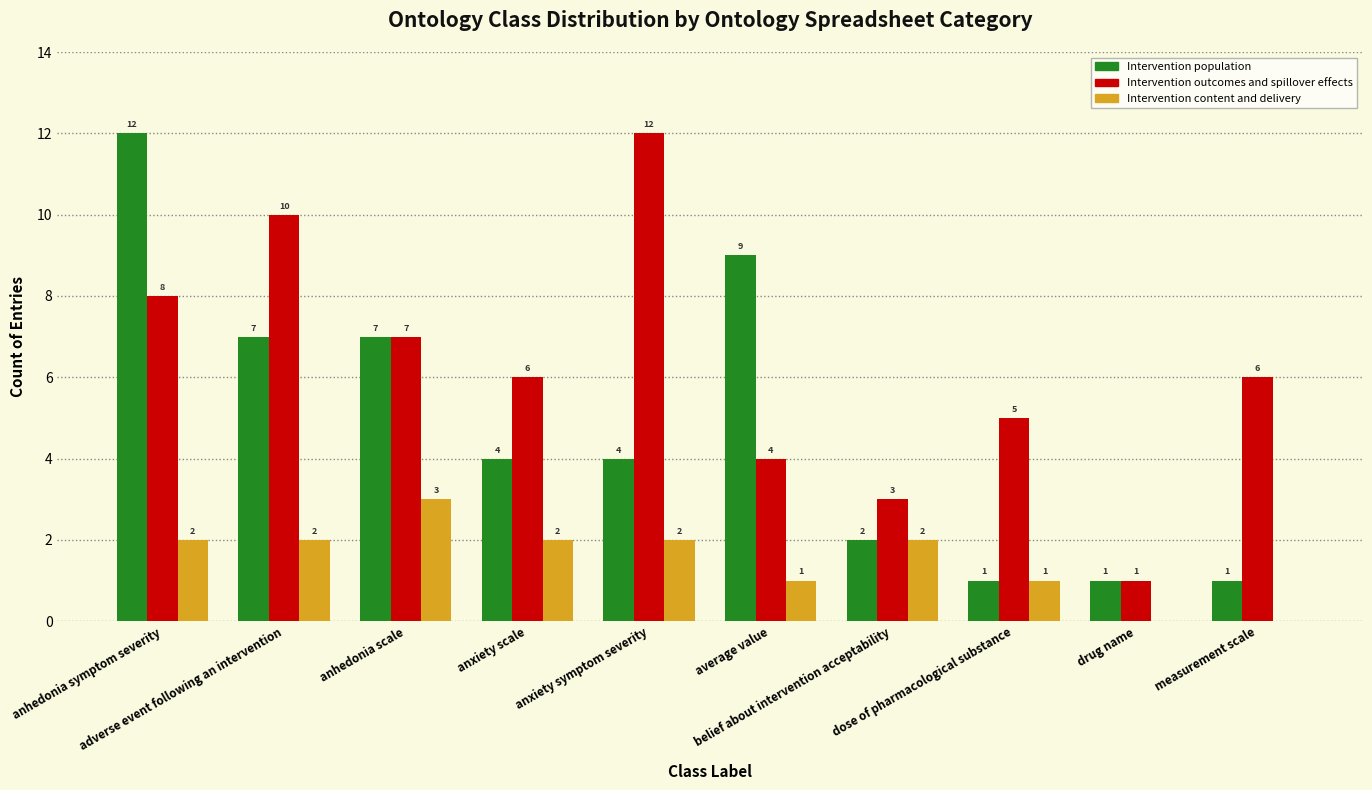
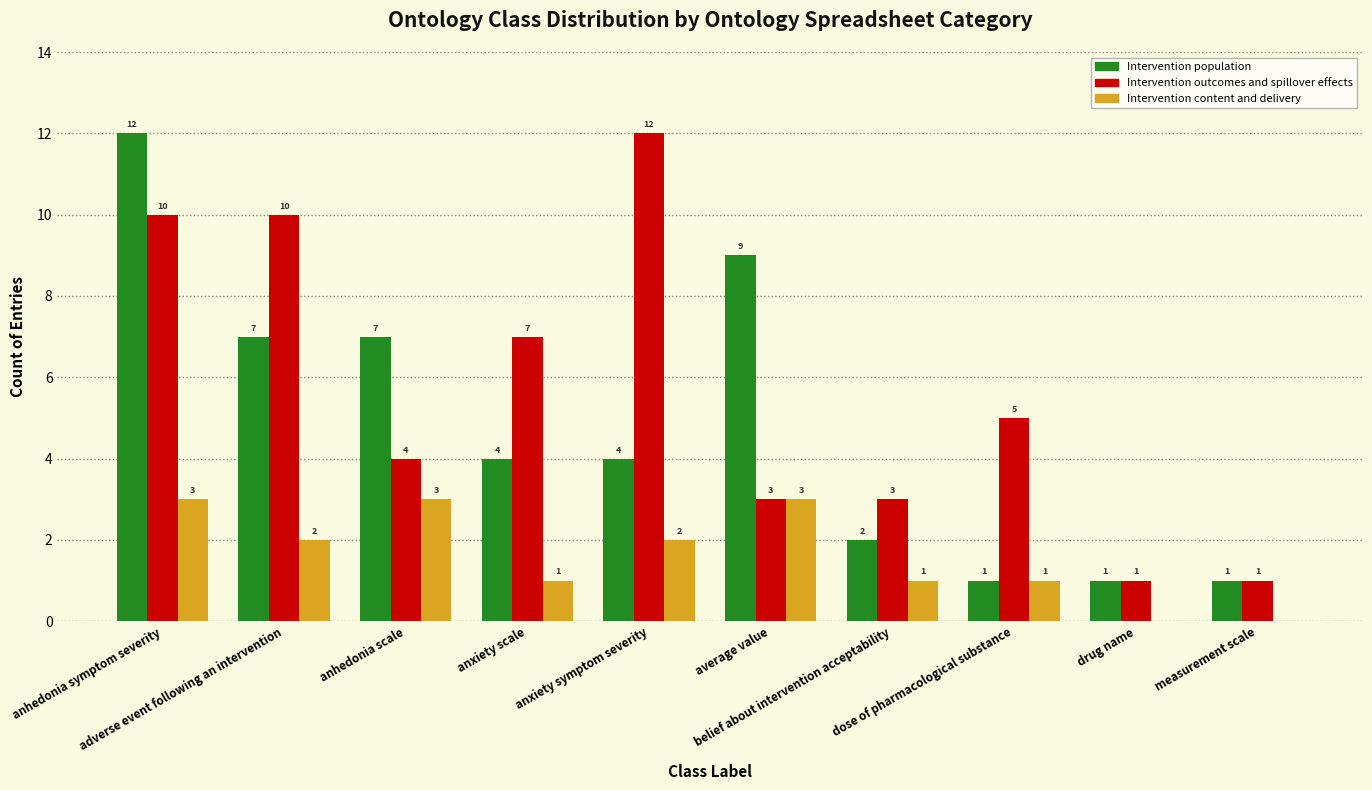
Intervention outcomes and spillover effects, anhedonia symptom severity: 8 -> 10
Intervention content and delivery, anhedonia symptom severity: 2 -> 3
Intervention outcomes and spillover effects, anhedonia scale: 7 -> 4
Intervention outcomes and spillover effects, anxiety scale: 6 -> 7
Intervention content and delivery, anxiety scale: 2 -> 1
Intervention outcomes and spillover effects, average value: 4 -> 3
Intervention content and delivery, average value: 1 -> 3
Intervention content and delivery, belief about intervention acceptability: 2 -> 1
Intervention outcomes and spillover effects, measurement scale: 6 -> 1
